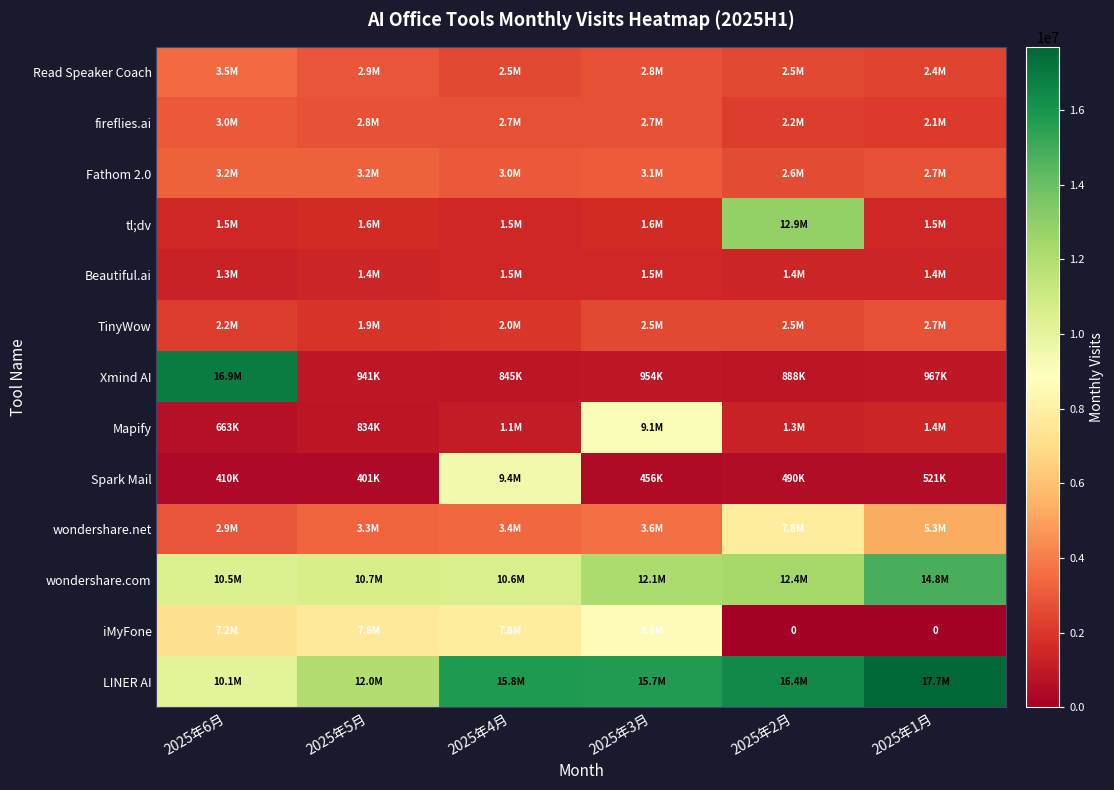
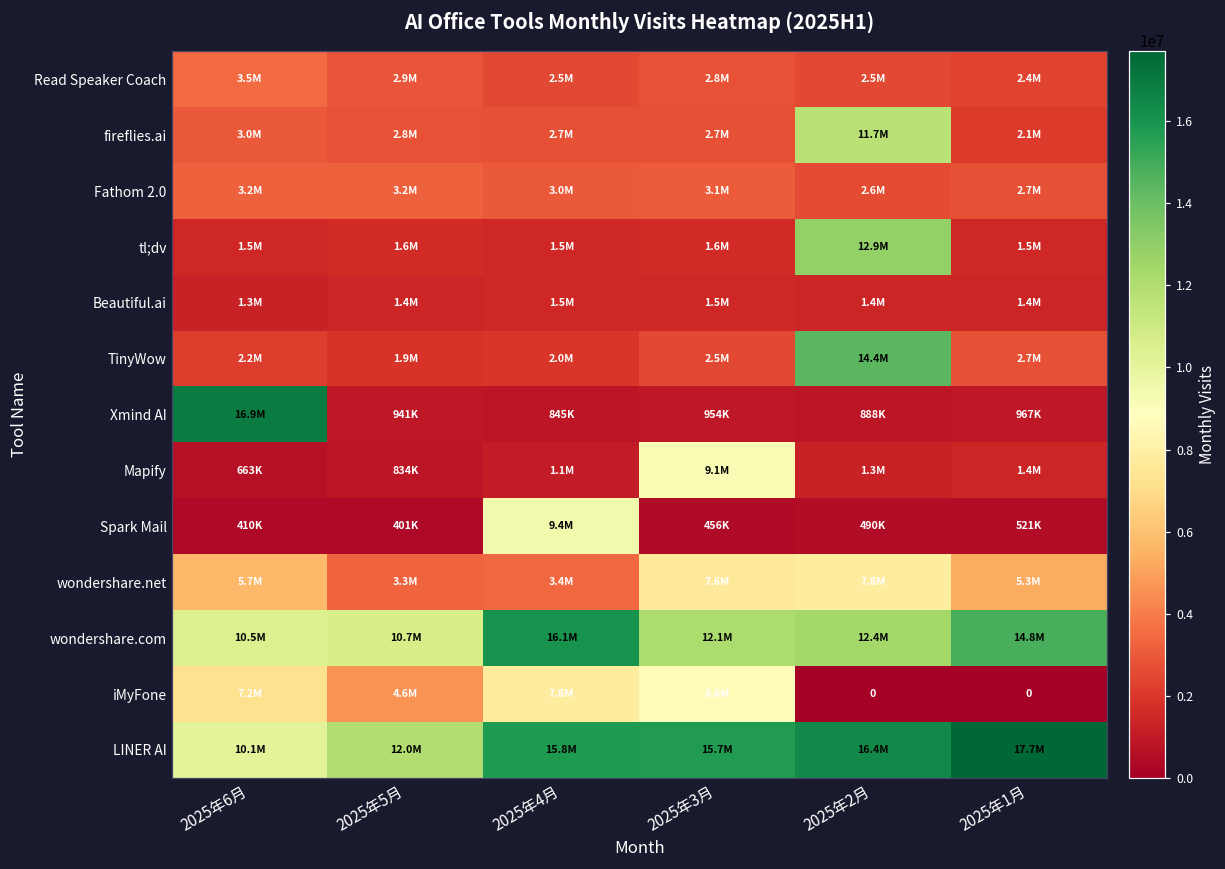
fireflies.ai, 2025年2月: 2.2M -> 11.7M
TinyWow, 2025年2月: 2.5M -> 14.4M
wondershare.net, 2025年6月: 2.9M -> 5.7M
wondershare.net, 2025年3月: 3.6M -> 7.6M
wondershare.com, 2025年4月: 10.6M -> 16.1M
iMyFone, 2025年5月: 7.6M -> 4.6M
